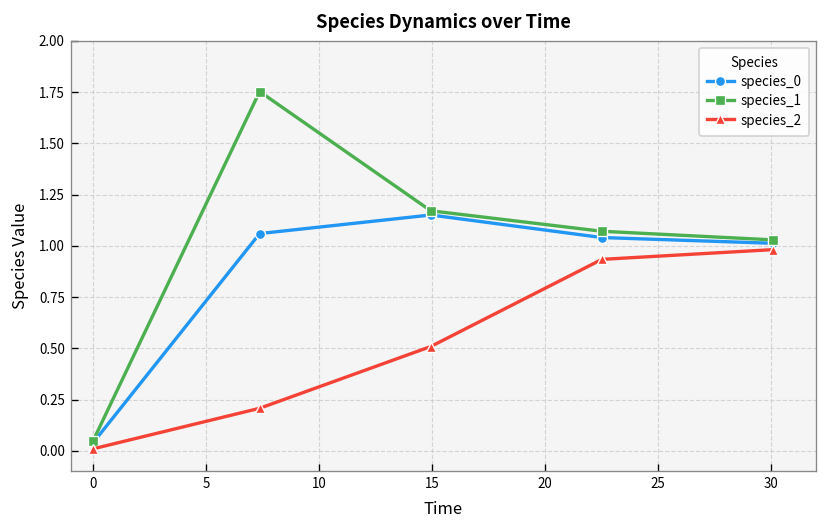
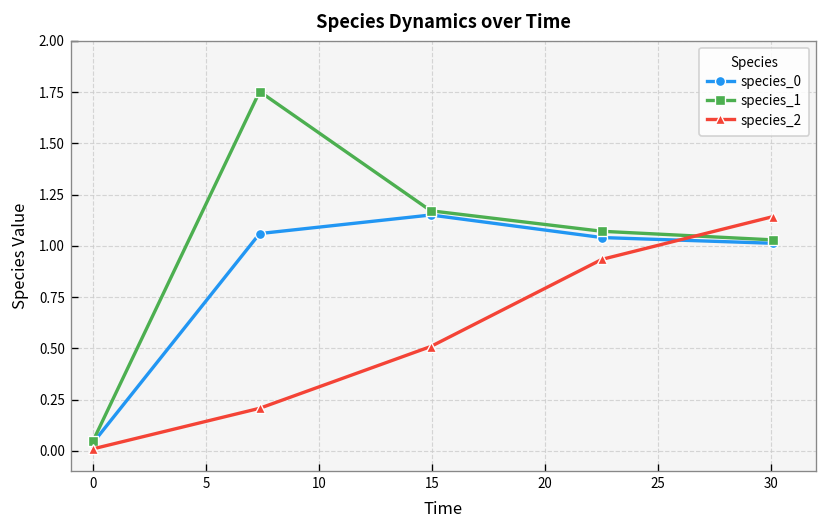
species_2, 30: 0.98 -> 1.14
